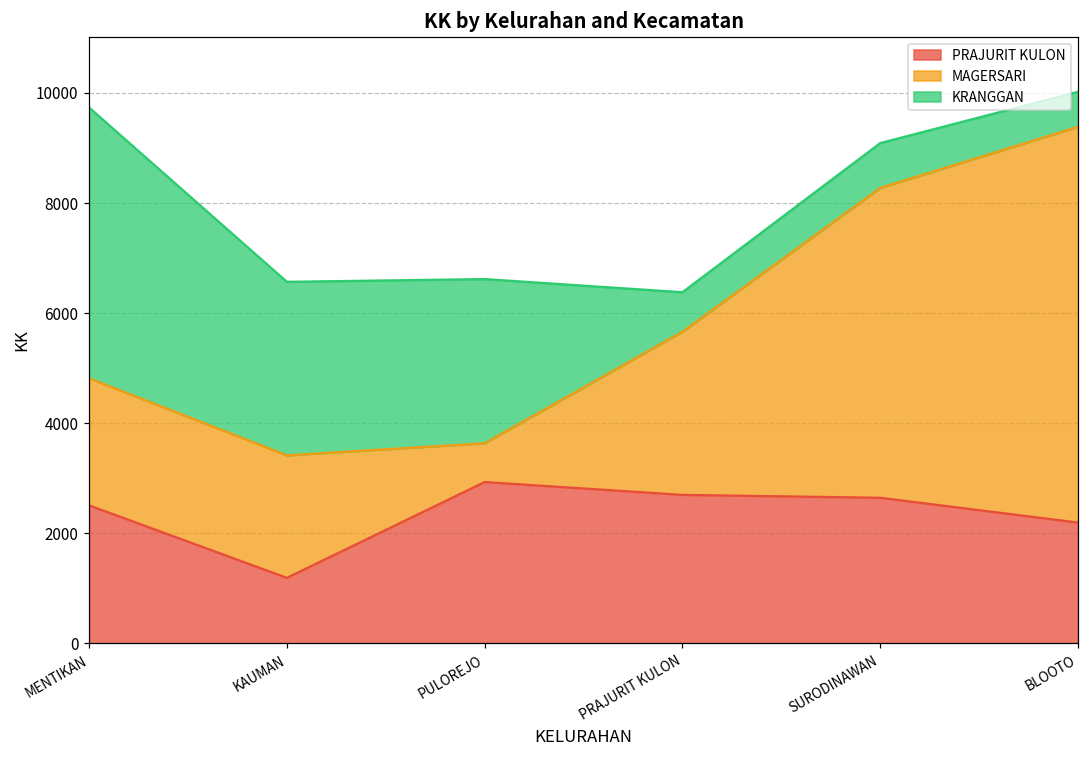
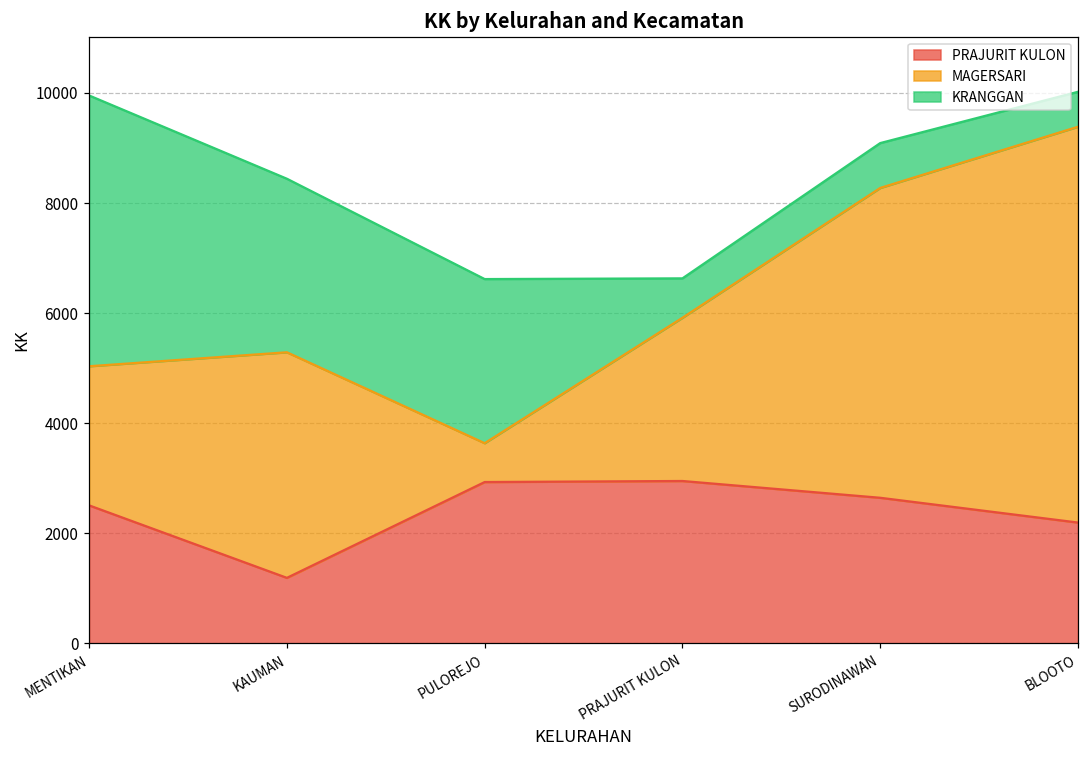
MAGERSARI, MENTIKAN: 2300 -> 2500
MAGERSARI, KAUMAN: 2200 -> 4100
PRAJURIT KULON, PRAJURIT KULON: 2700 -> 2900
